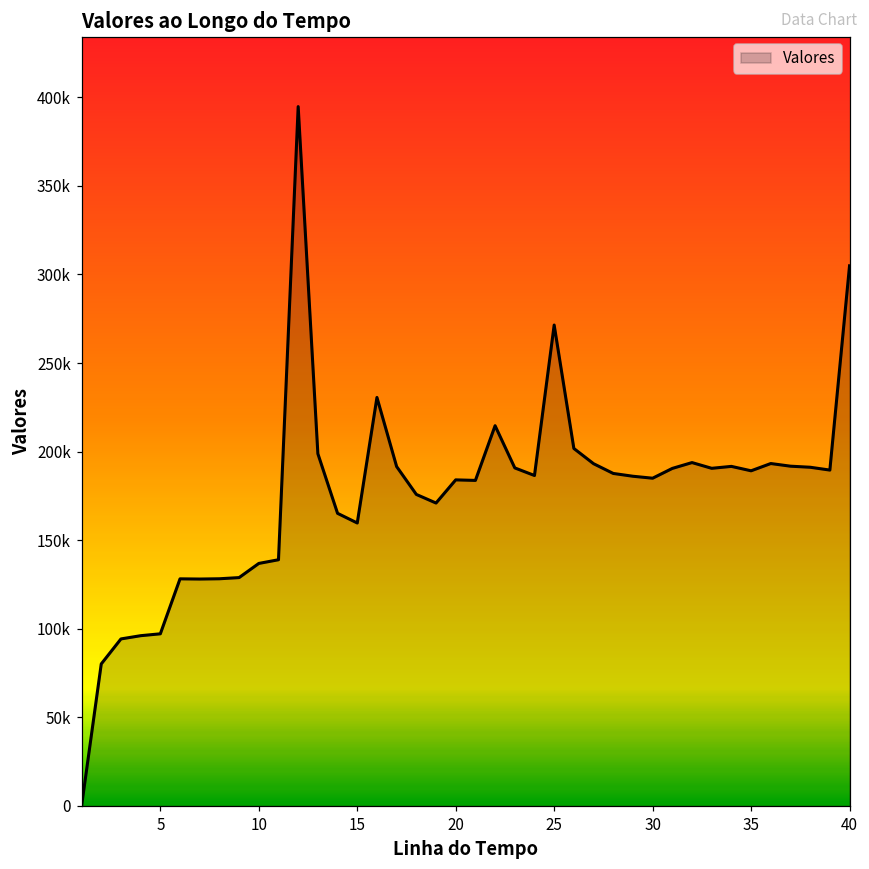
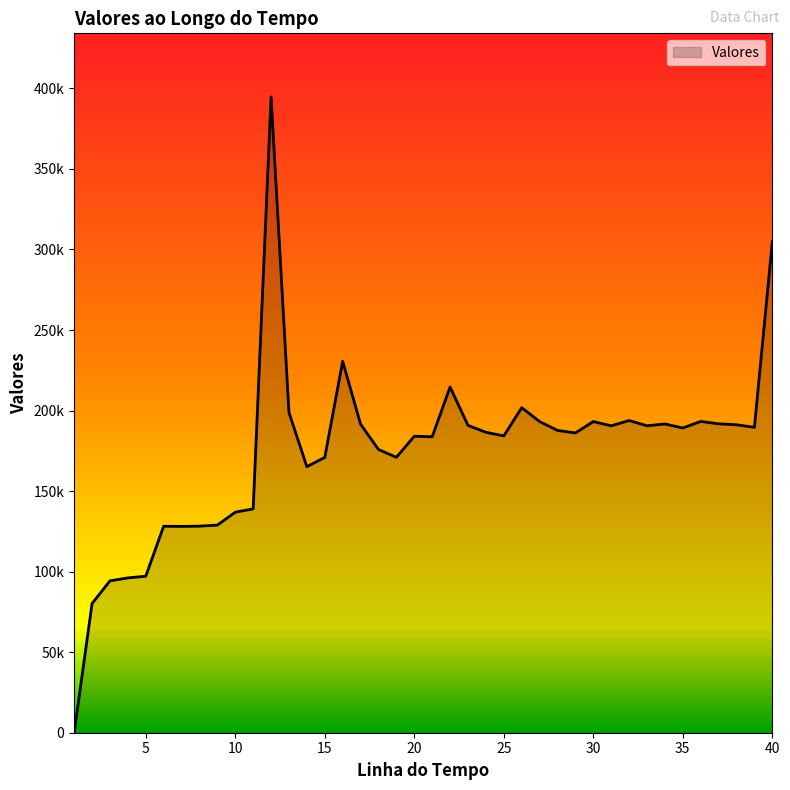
15: 160000 -> 171000
25: 271000 -> 184000
30: 185000 -> 193000
